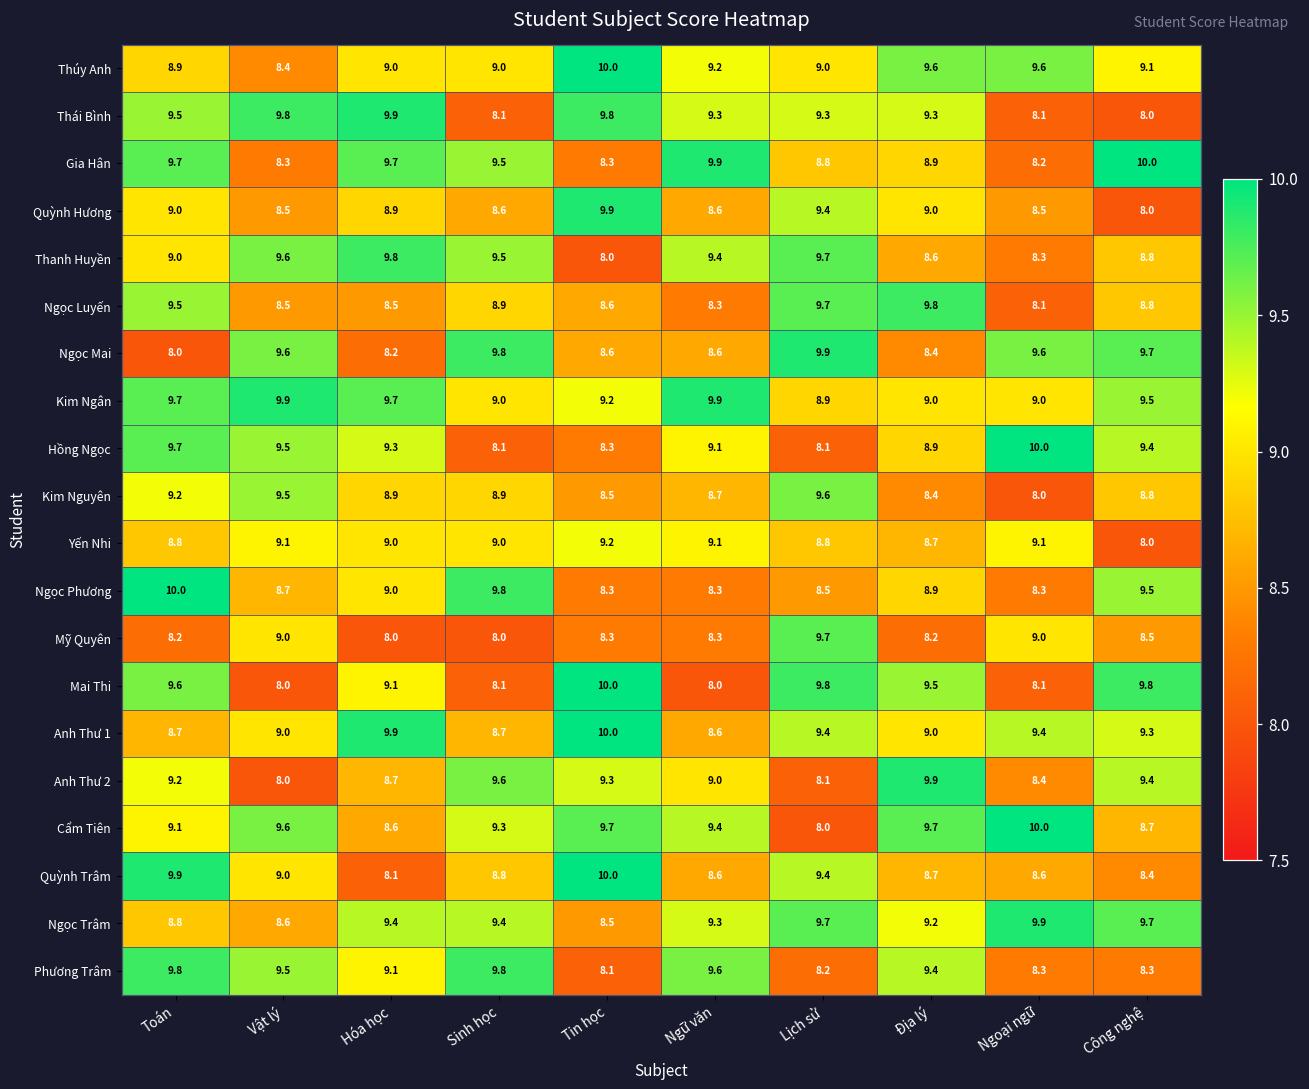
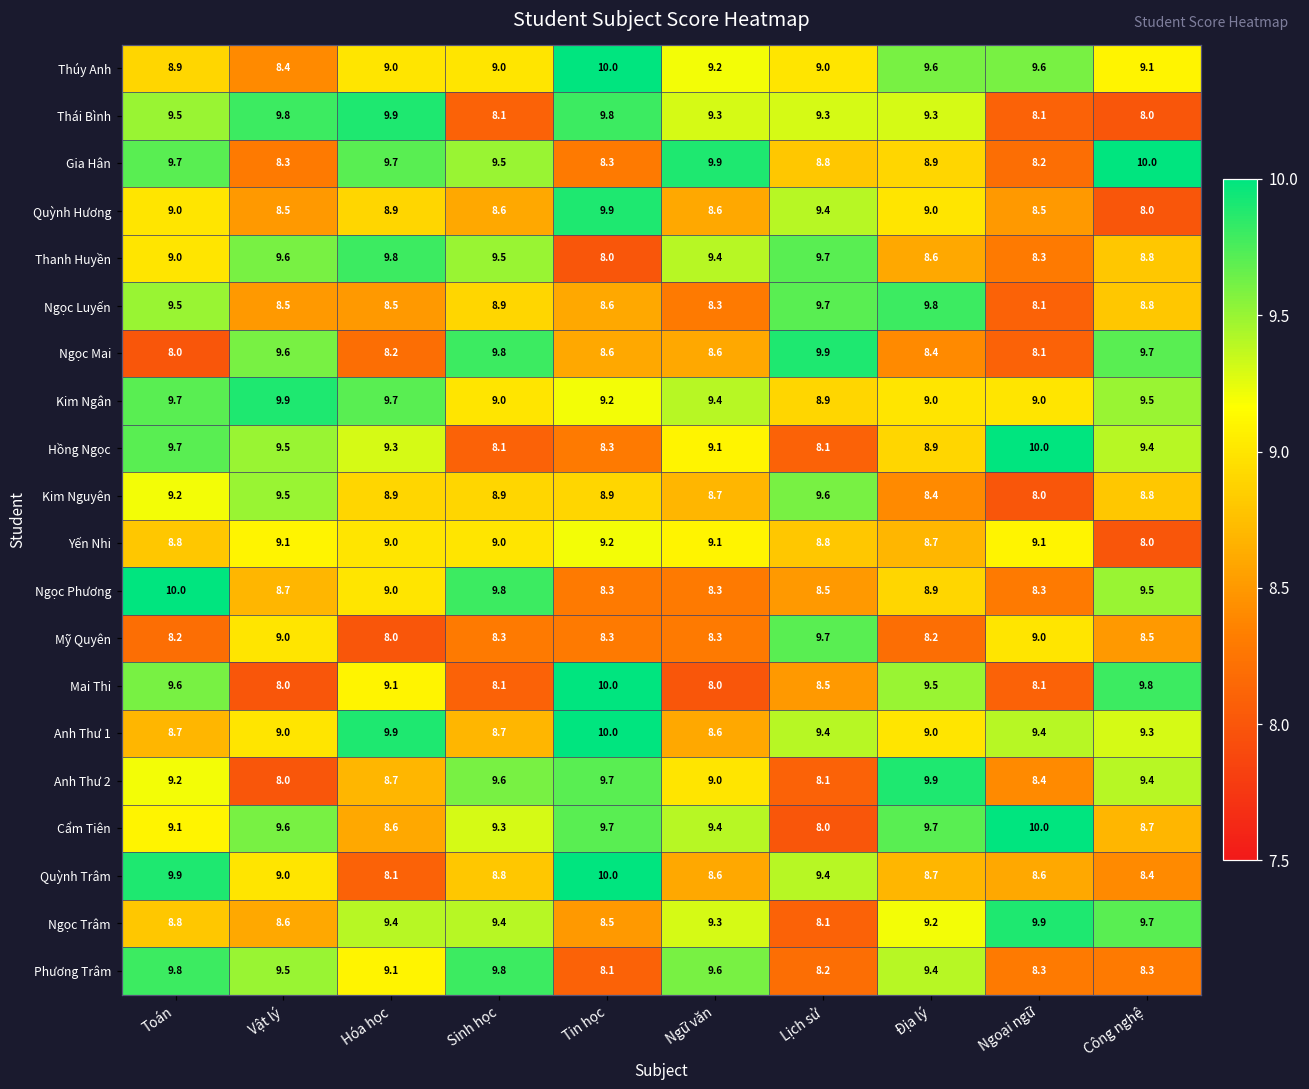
Ngọc Mai, Ngoại ngữ: 9.6 -> 8.1
Kim Ngân, Ngữ văn: 9.9 -> 9.4
Kim Nguyên, Tin học: 8.5 -> 8.9
Mỹ Quyên, Sinh học: 8.0 -> 8.3
Mai Thi, Lịch sử: 9.8 -> 8.5
Anh Thư 2, Tin học: 9.3 -> 9.7
Ngọc Trâm, Lịch sử: 9.7 -> 8.1
